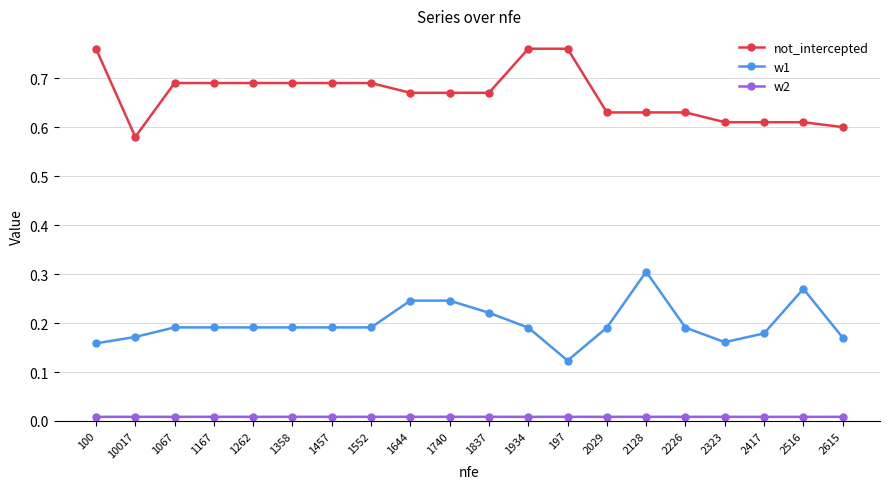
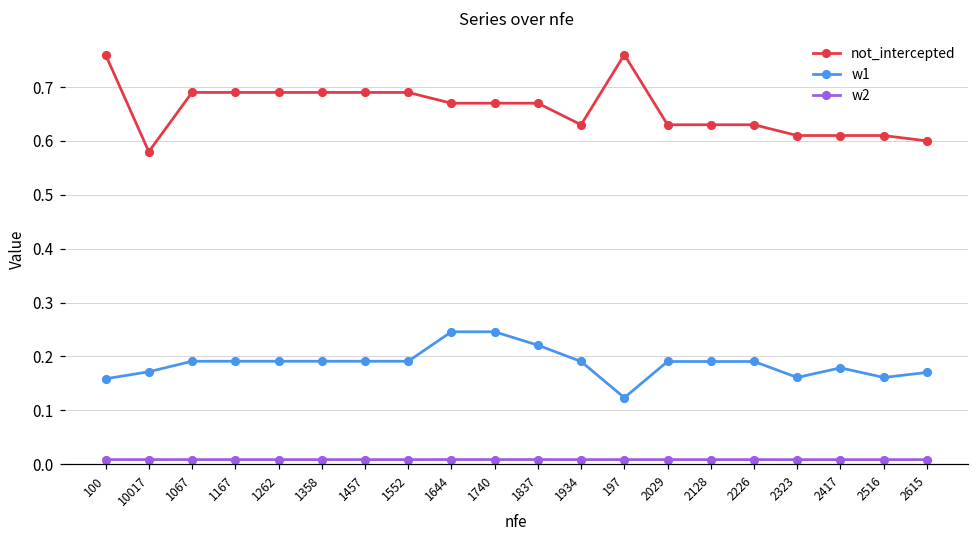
not_intercepted, 1934: 0.76 -> 0.63
w1, 2128: 0.30 -> 0.19
w1, 2516: 0.27 -> 0.16
